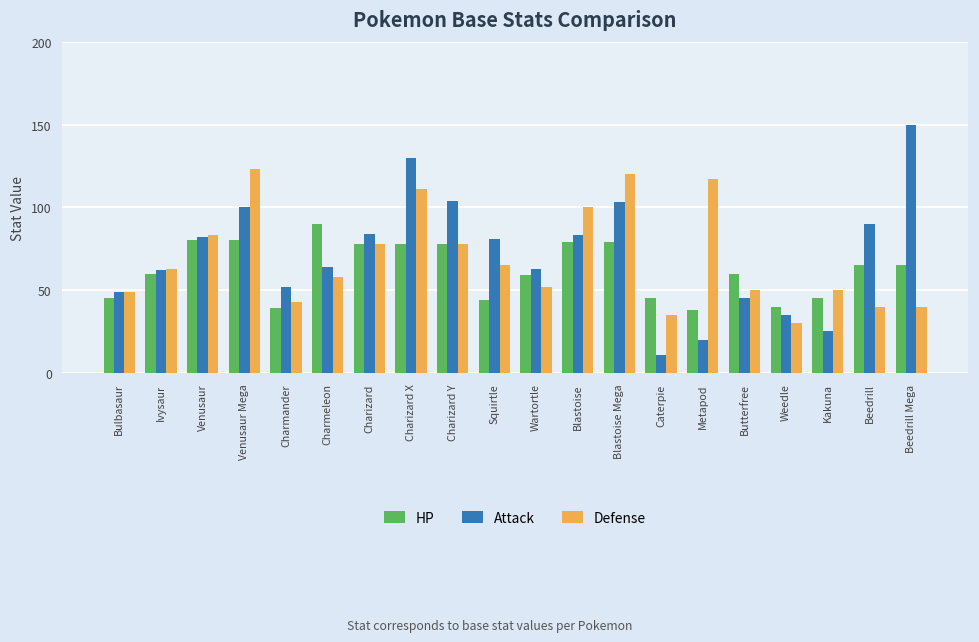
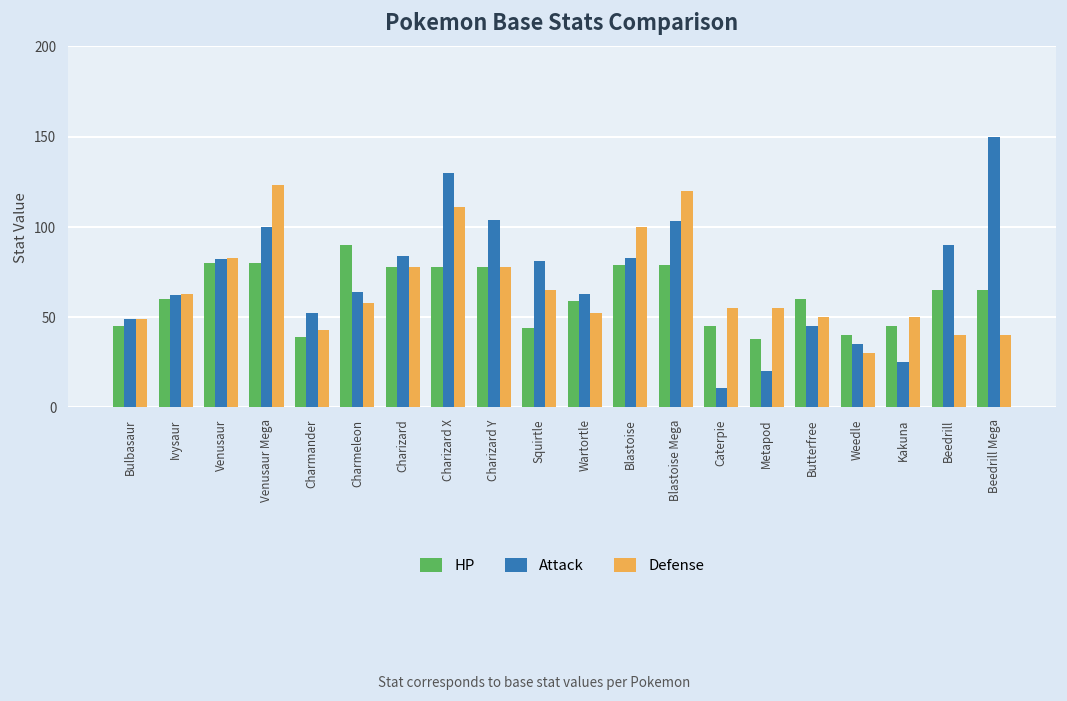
Defense, Caterpie: 35 -> 55
Defense, Metapod: 117 -> 55
